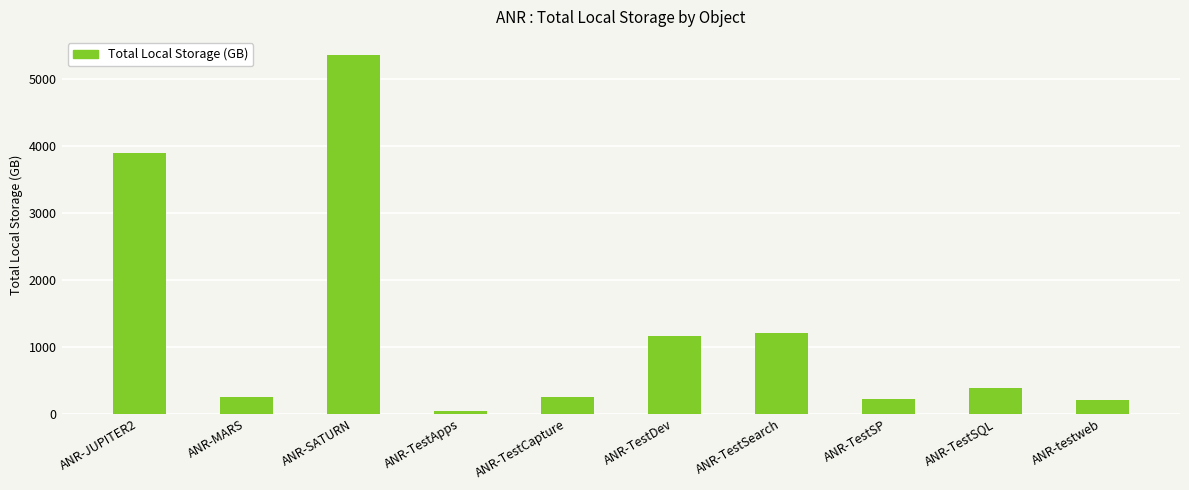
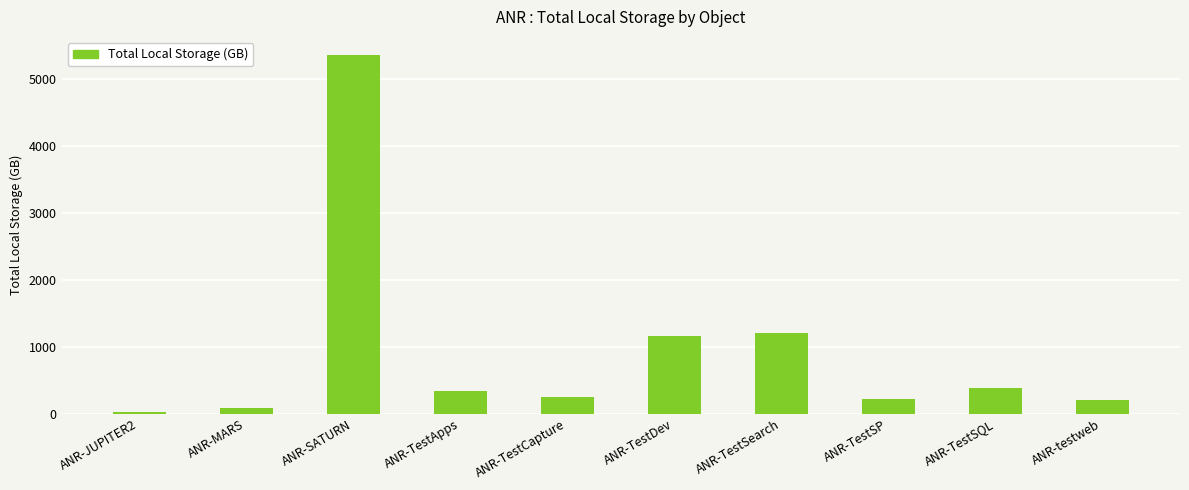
ANR-JUPITER2: 3900 -> 0
ANR-MARS: 200 -> 100
ANR-TestApps: 0 -> 300
